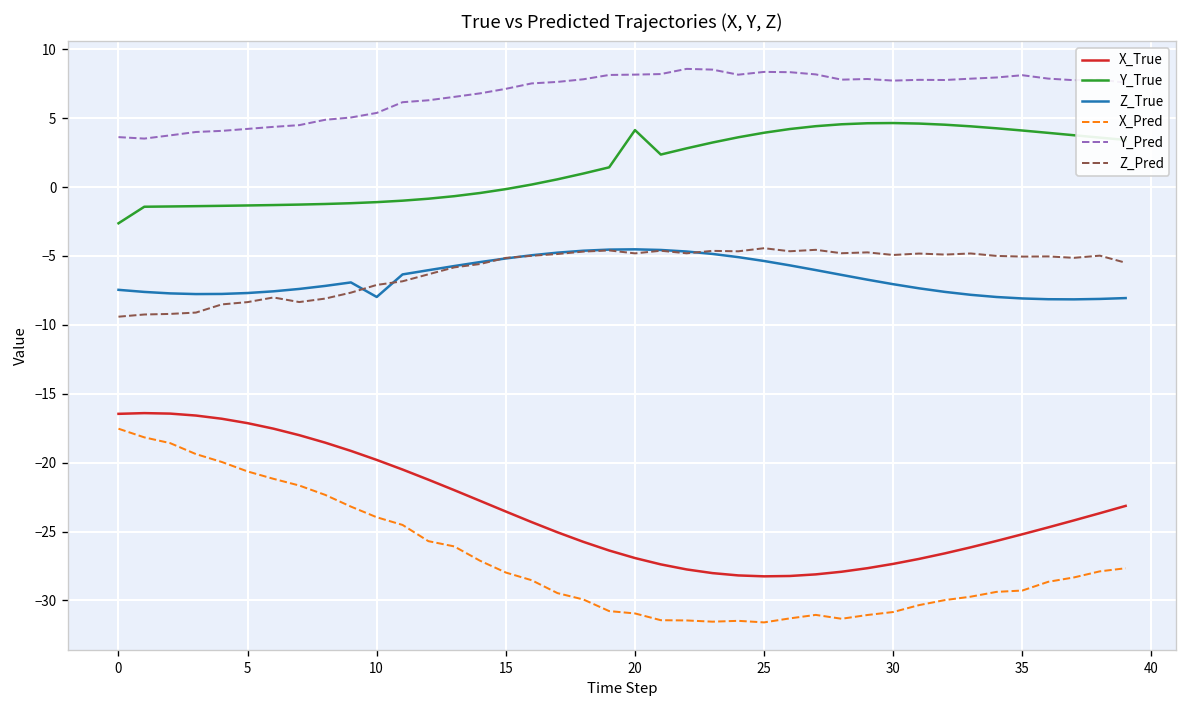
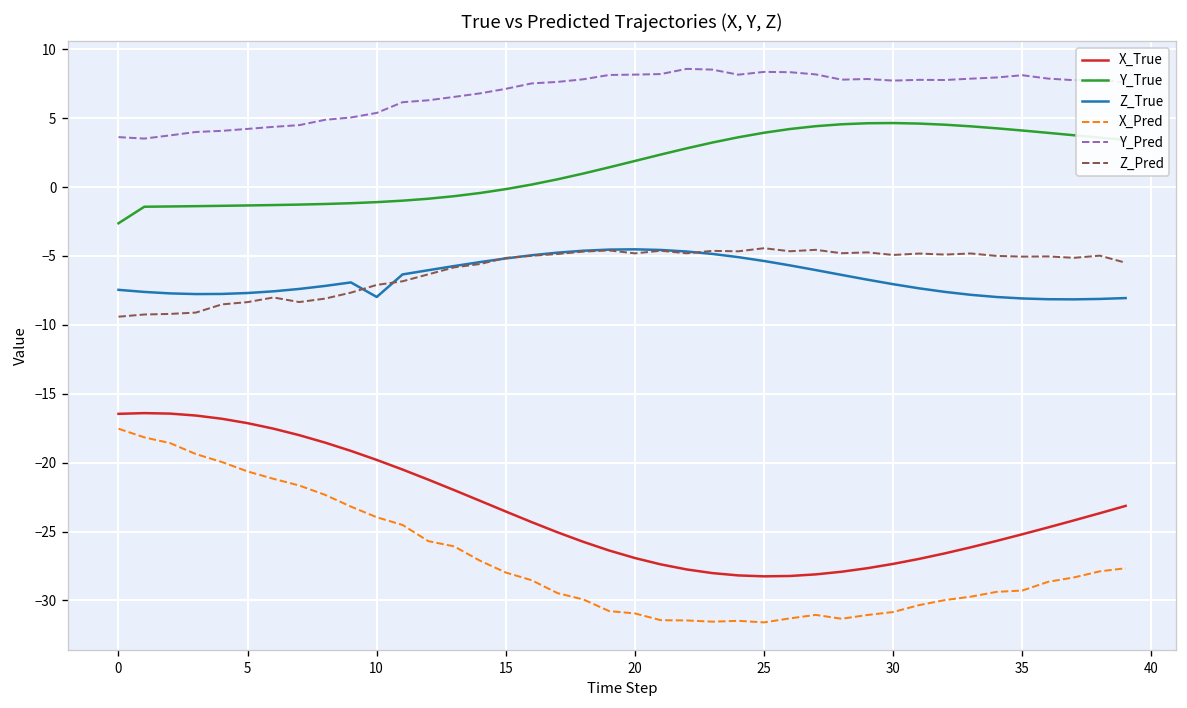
Y_True, 20: 4.1 -> 1.9
